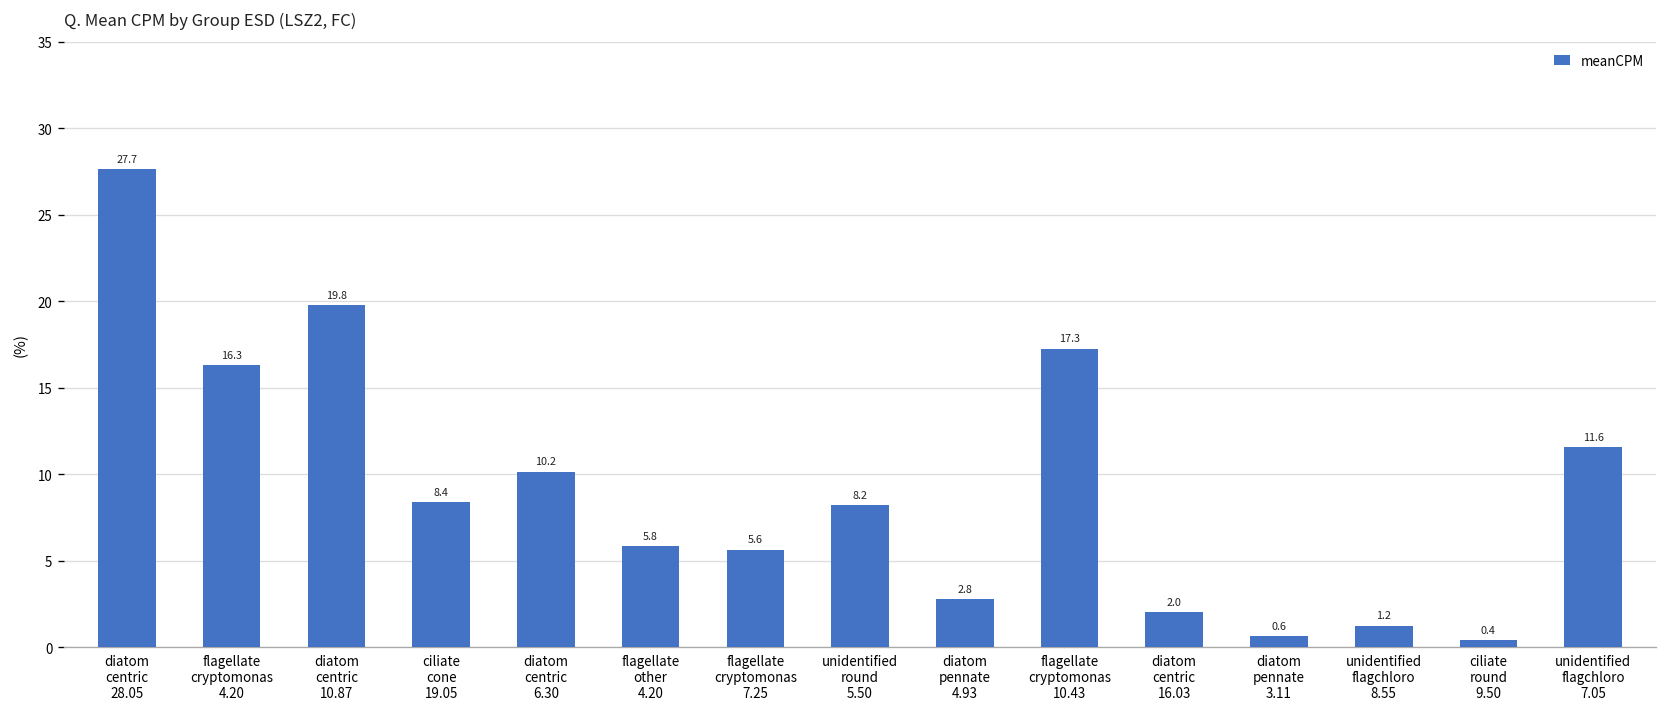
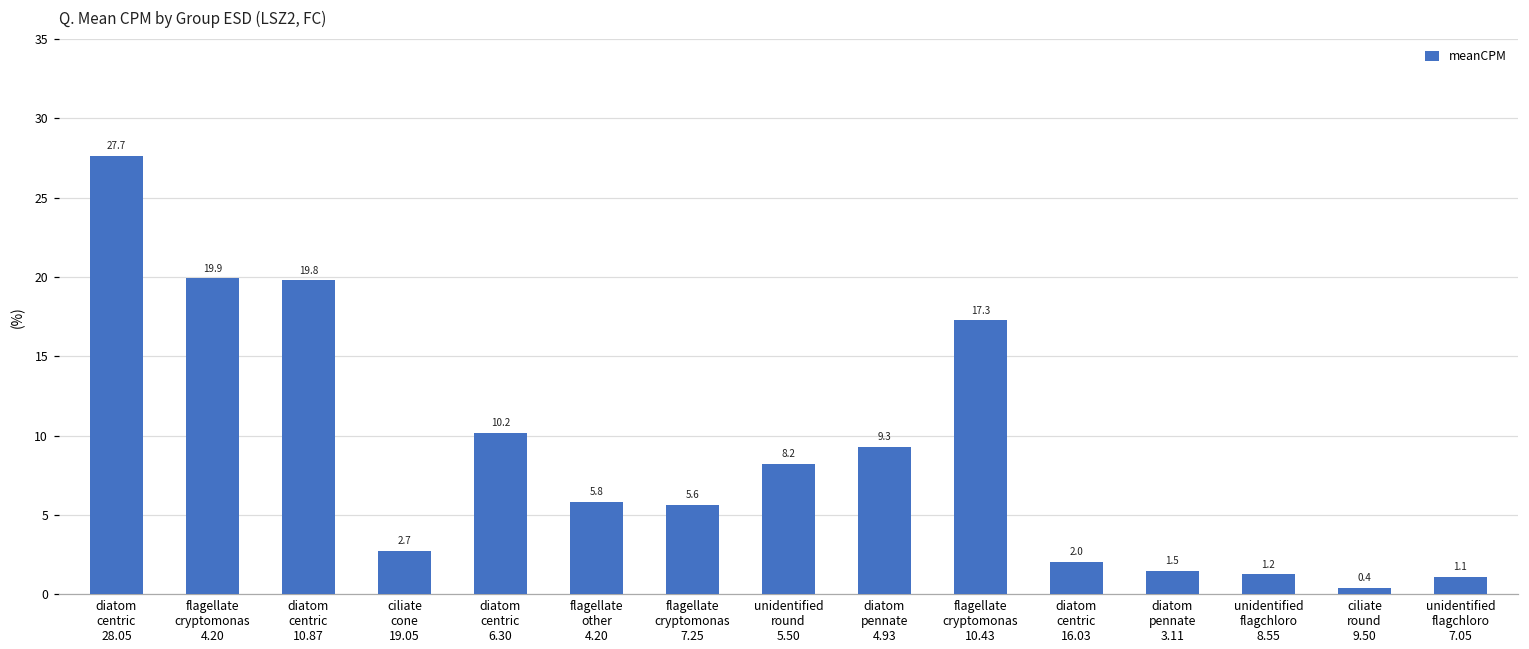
flagellate cryptomonas 4.20: 16.3 -> 19.9
ciliate cone 19.05: 8.4 -> 2.7
diatom pennate 4.93: 2.8 -> 9.3
diatom pennate 3.11: 0.6 -> 1.5
unidentified flagchloro 7.05: 11.6 -> 1.1
